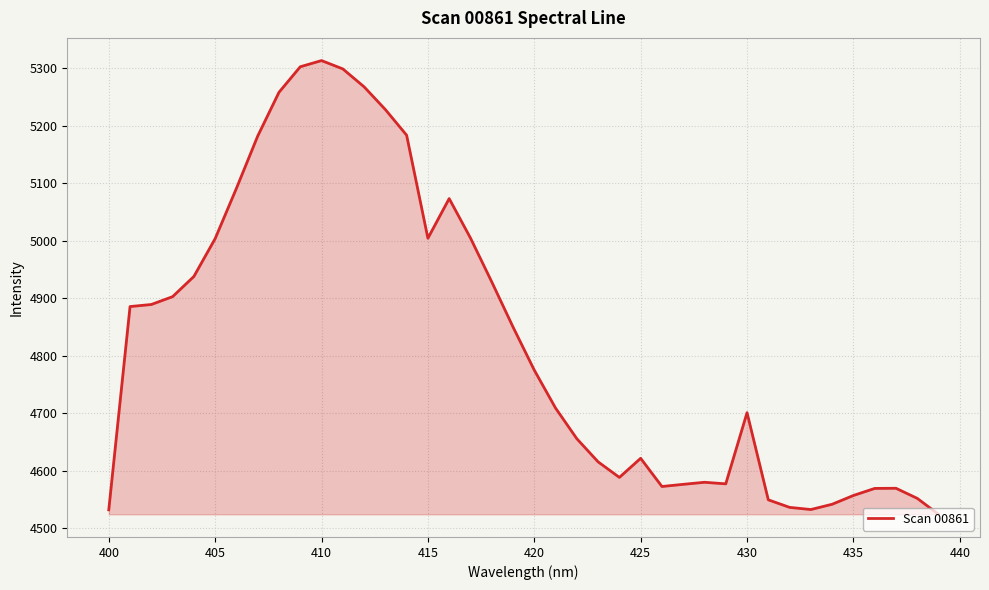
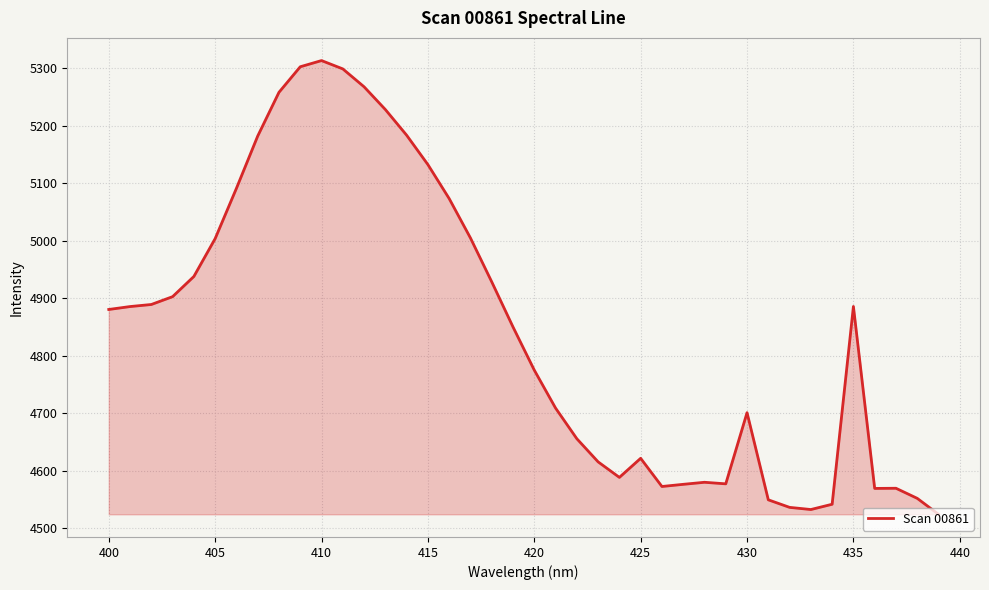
400: 4530 -> 4880
415: 5000 -> 5130
435: 4560 -> 4890
